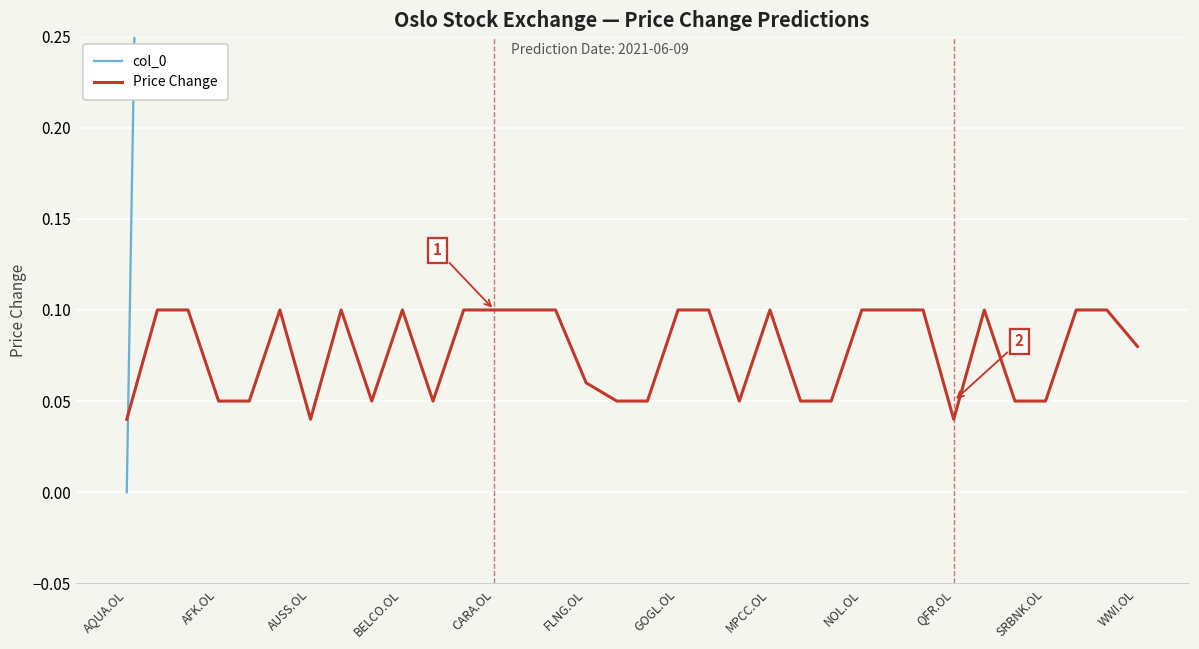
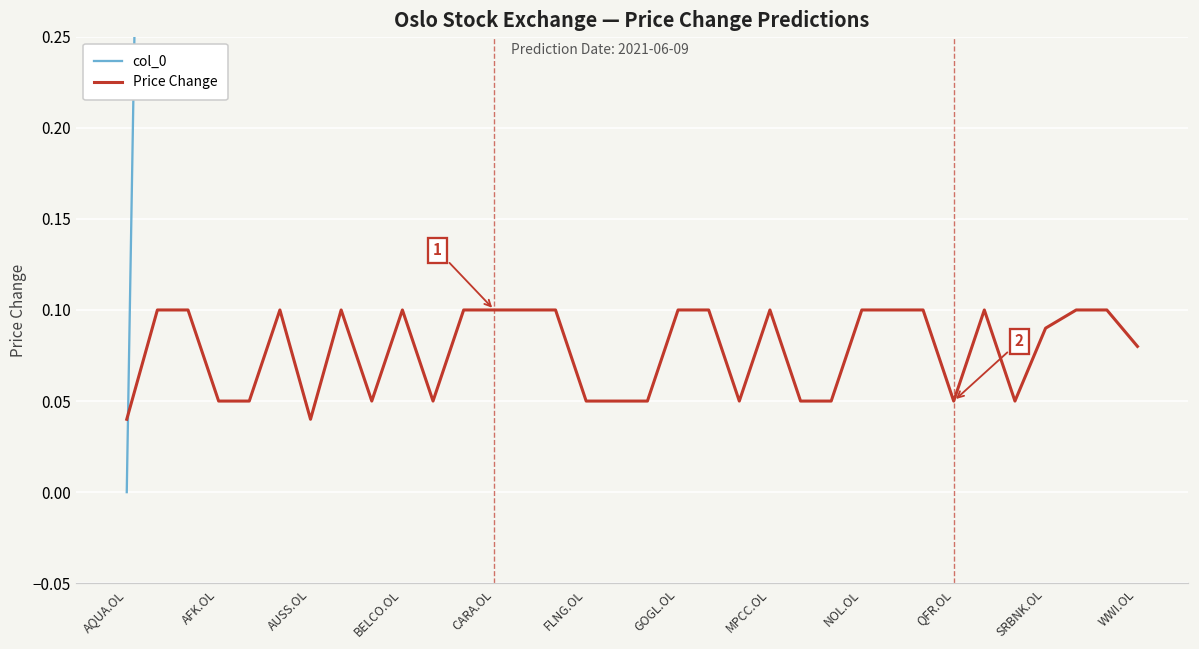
Price Change, FLNG.OL: 0.06 -> 0.05
Price Change, QFR.OL: 0.04 -> 0.05
Price Change, SRBNK.OL: 0.05 -> 0.09
